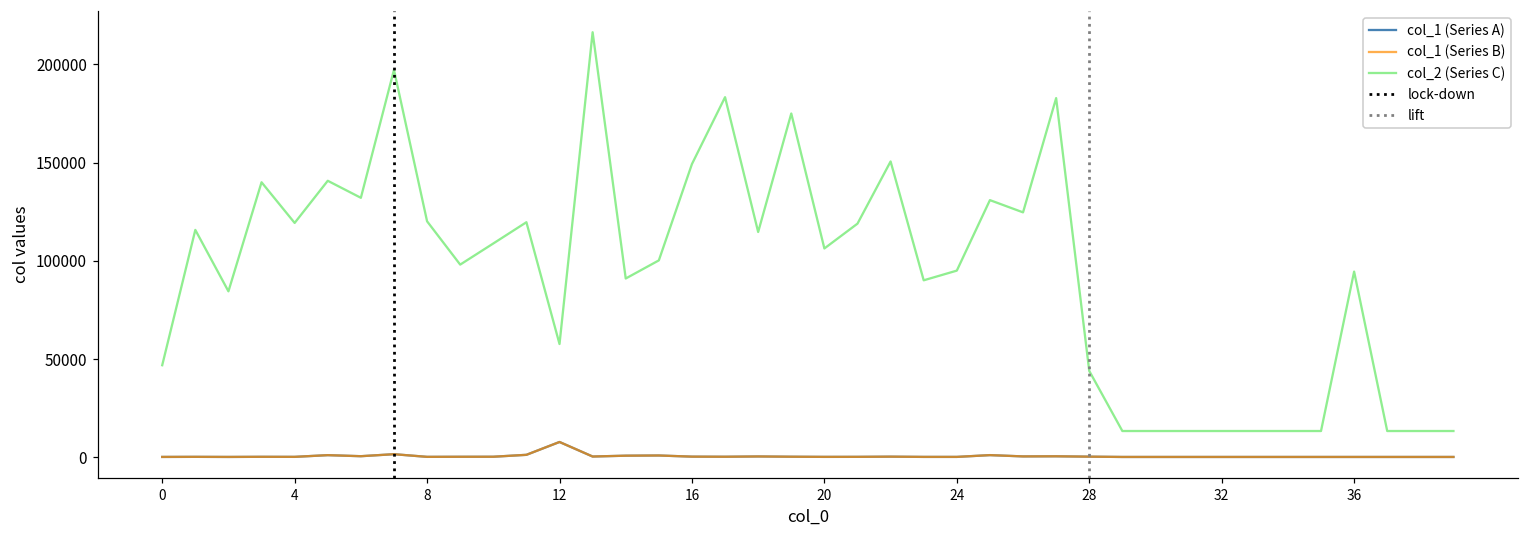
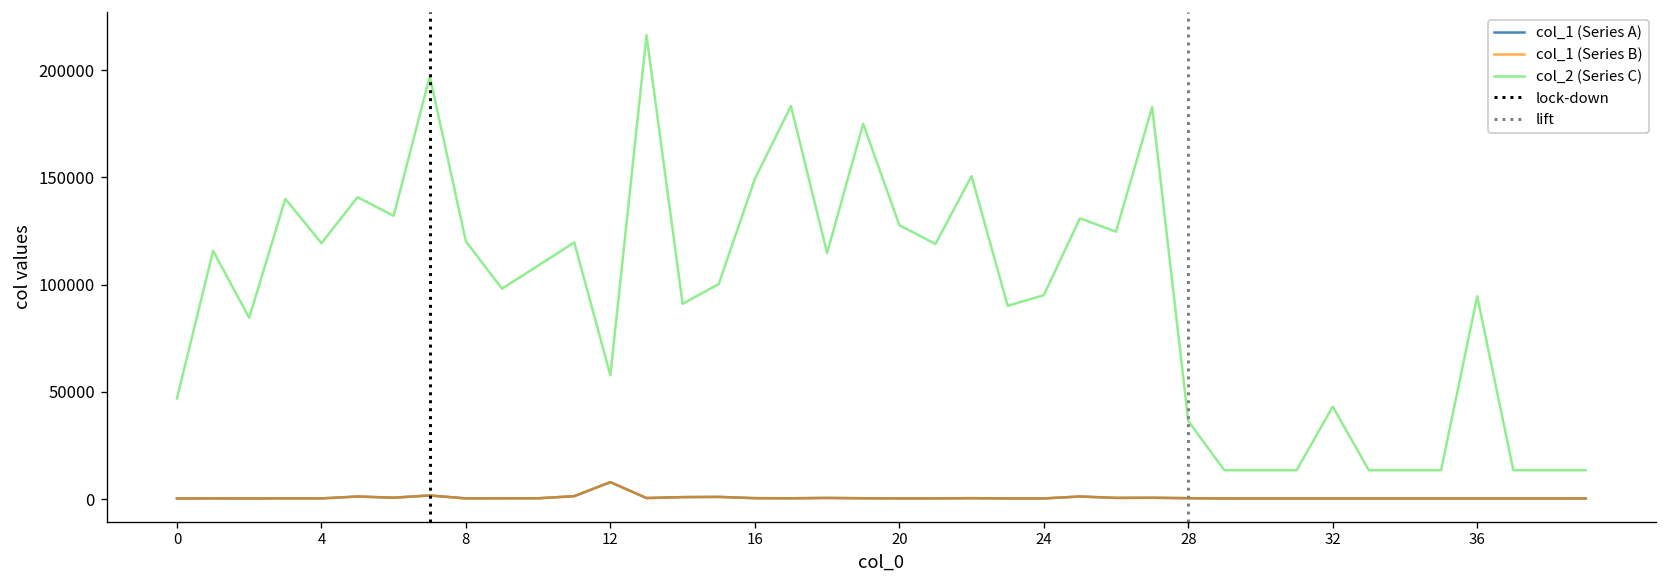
col_2 (Series C), 20: 106000 -> 128000
col_2 (Series C), 28: 44000 -> 36000
col_2 (Series C), 32: 13000 -> 43000
